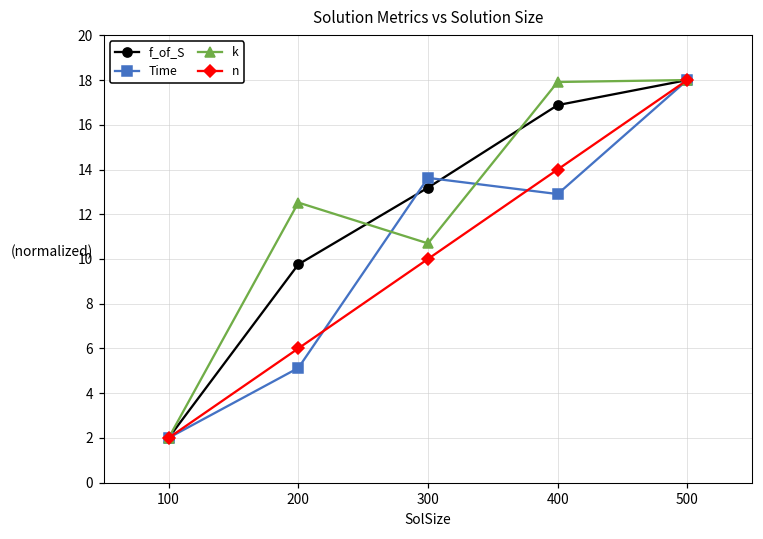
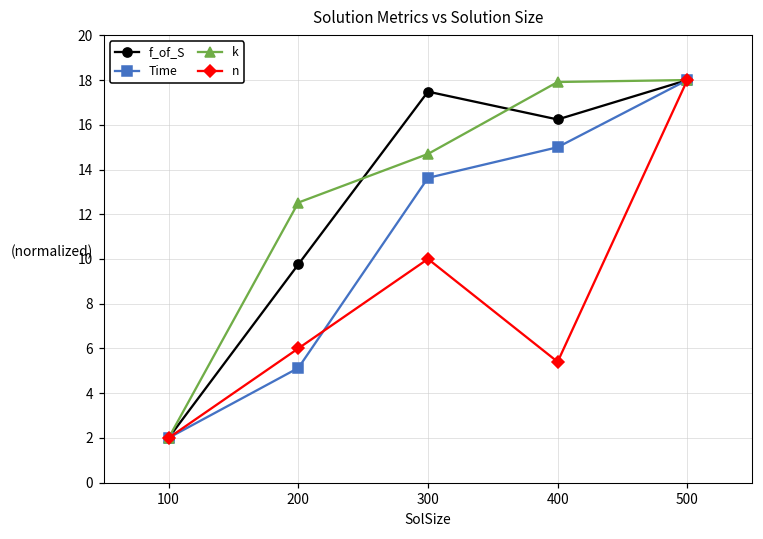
f_of_S, 300: 13.2 -> 17.5
k, 300: 10.7 -> 14.7
f_of_S, 400: 16.9 -> 16.2
Time, 400: 12.9 -> 15.0
n, 400: 14.0 -> 5.4
